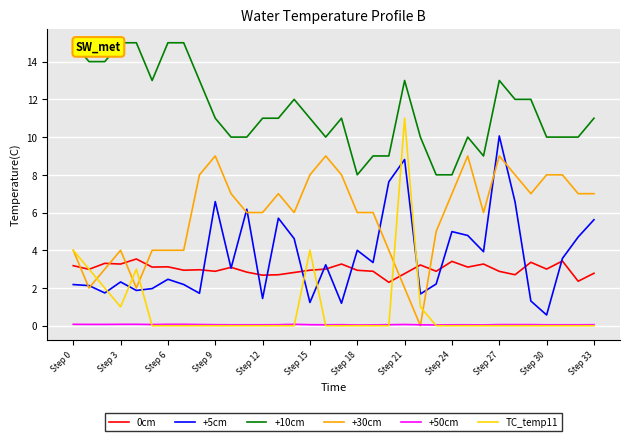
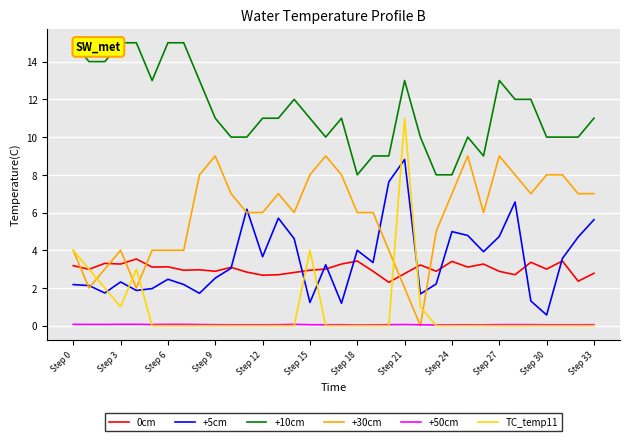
+5cm, Step 9: 6.6 -> 2.5
+5cm, Step 12: 1.4 -> 3.7
0cm, Step 18: 2.9 -> 3.4
+5cm, Step 27: 10.1 -> 4.7
